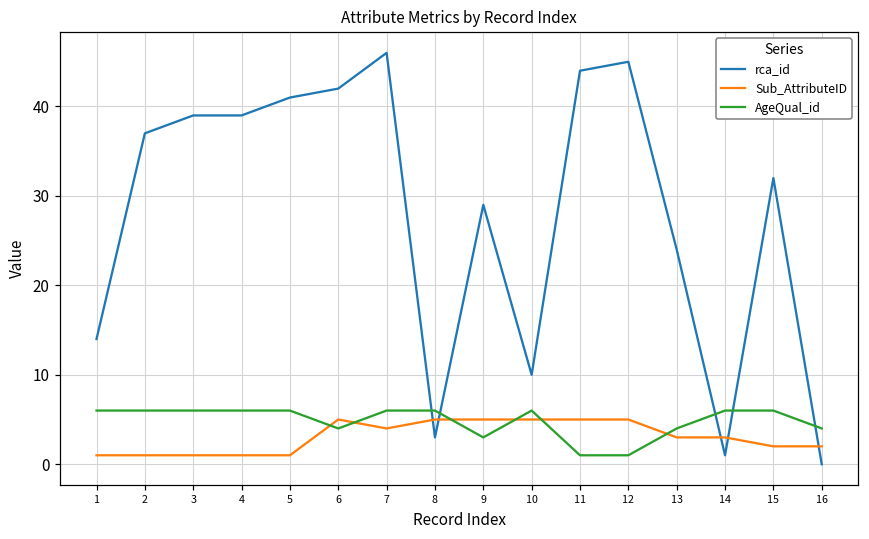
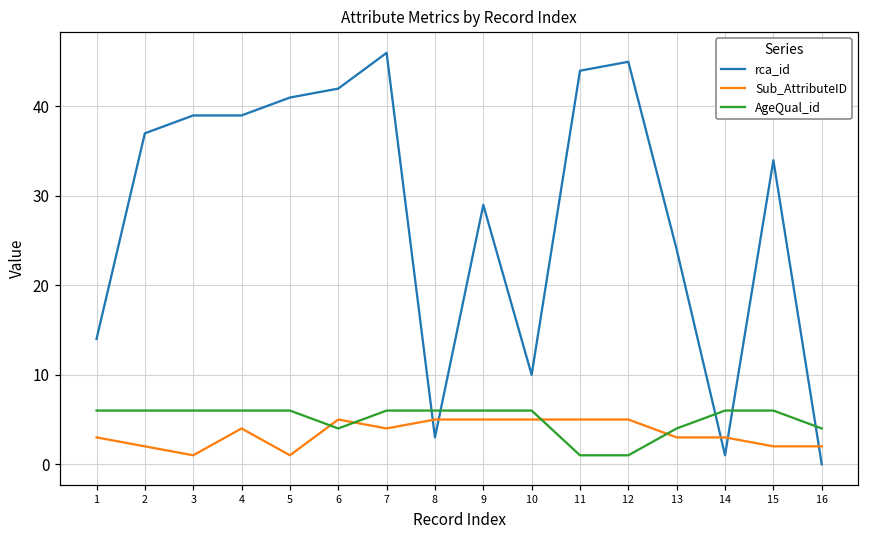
Sub_AttributeID, 1: 1 -> 3
Sub_AttributeID, 2: 1 -> 2
Sub_AttributeID, 4: 1 -> 4
AgeQual_id, 9: 3 -> 6
rca_id, 15: 32 -> 34
